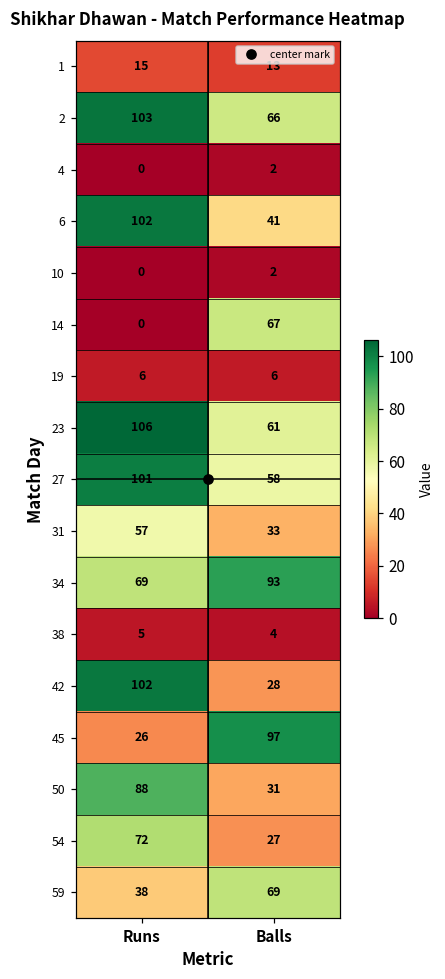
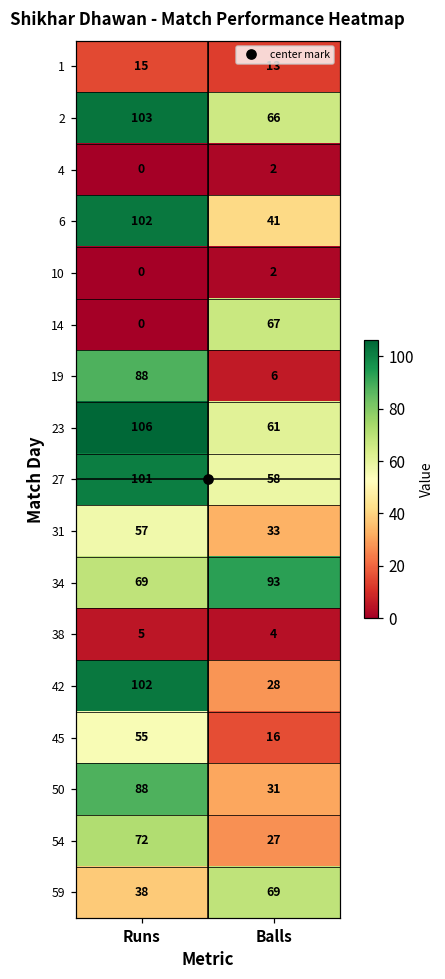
19, Runs: 6 -> 88
45, Runs: 26 -> 55
45, Balls: 97 -> 16
